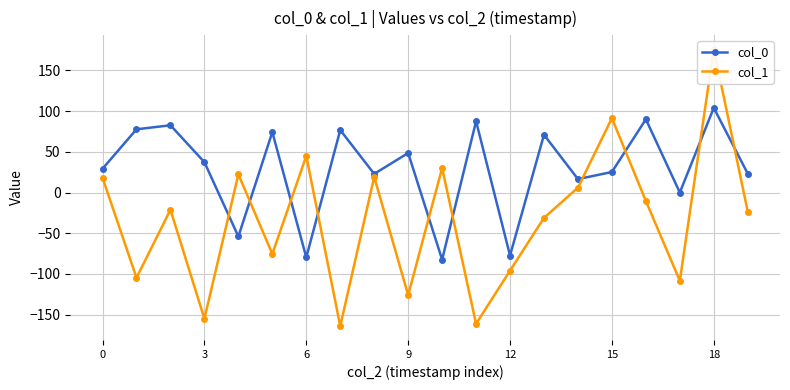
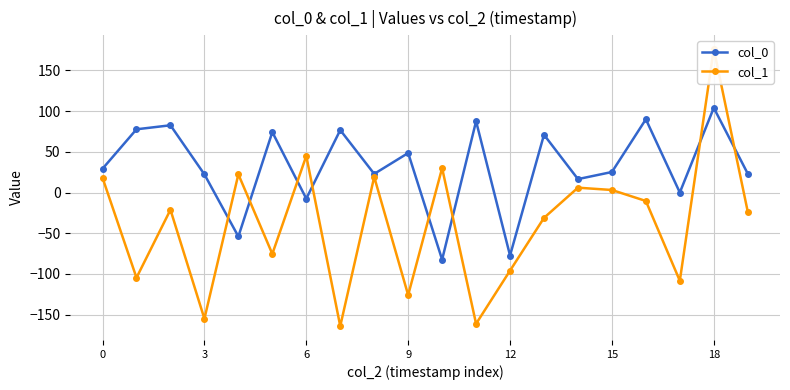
col_0, 3: 40 -> 20
col_0, 6: -80 -> -10
col_1, 15: 90 -> 0
